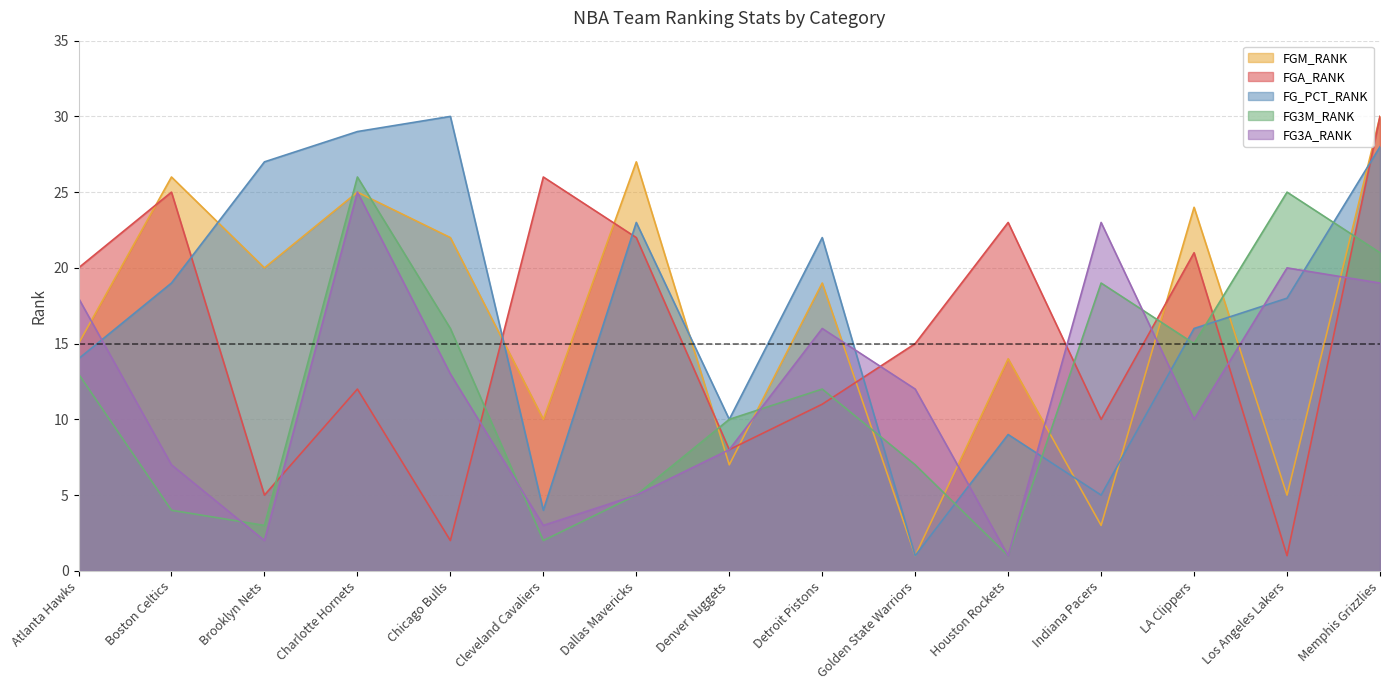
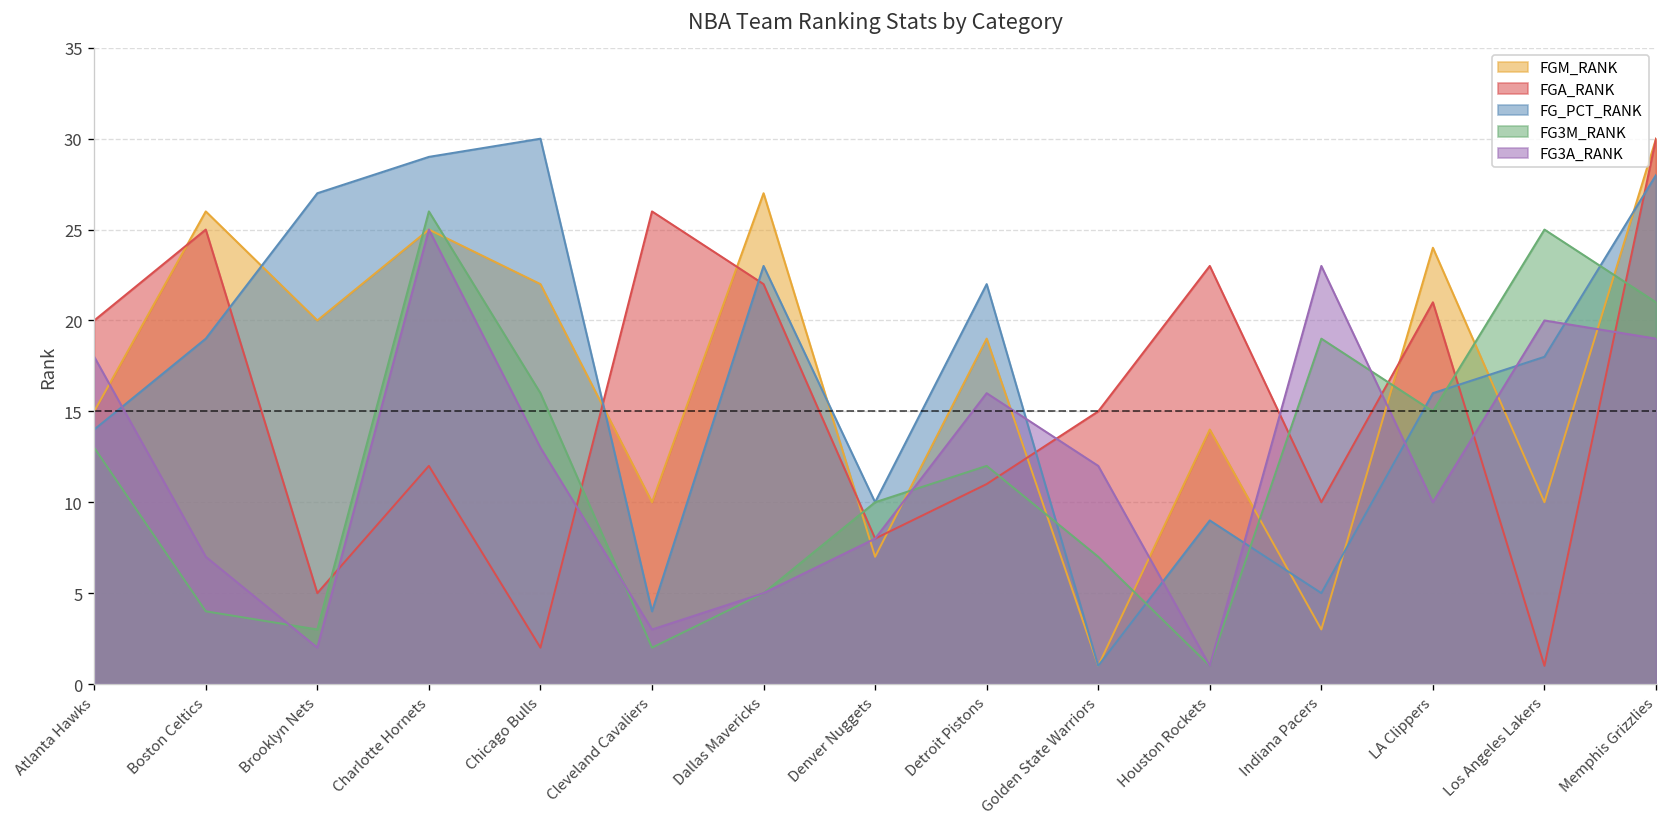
FGM_RANK, Los Angeles Lakers: 5 -> 10
